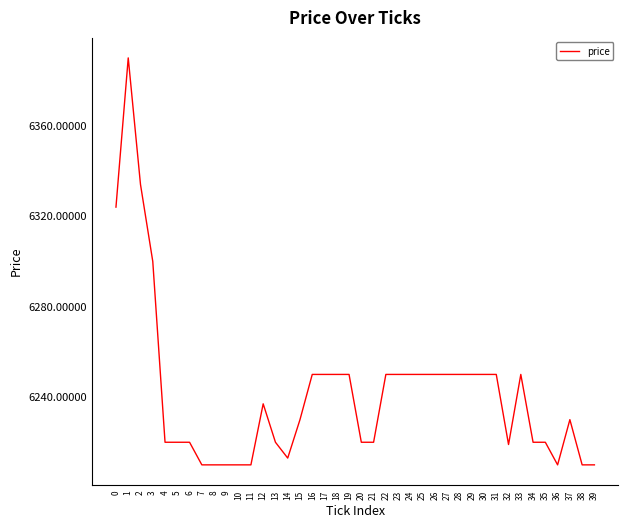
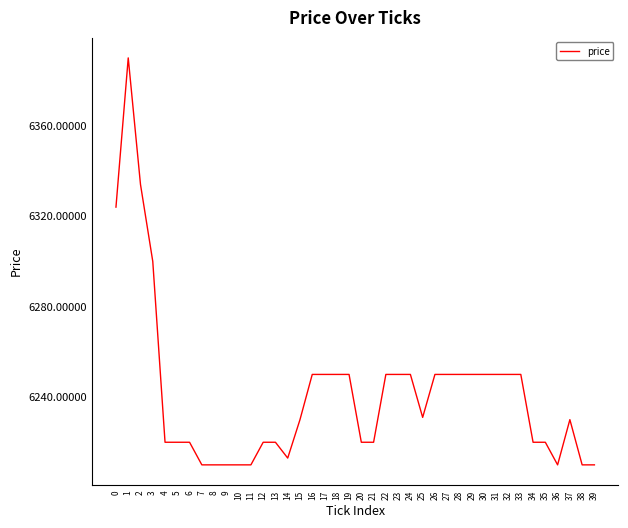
12: 6237 -> 6220
25: 6250 -> 6231
32: 6219 -> 6250
